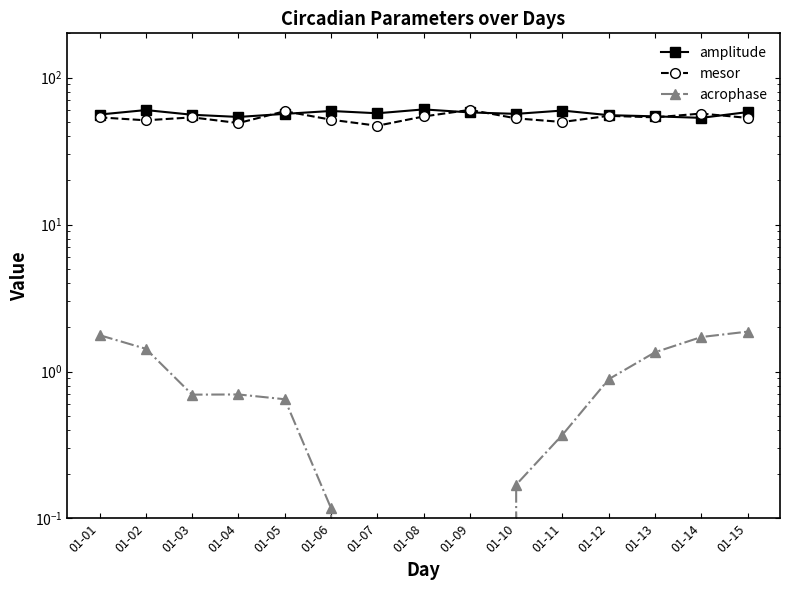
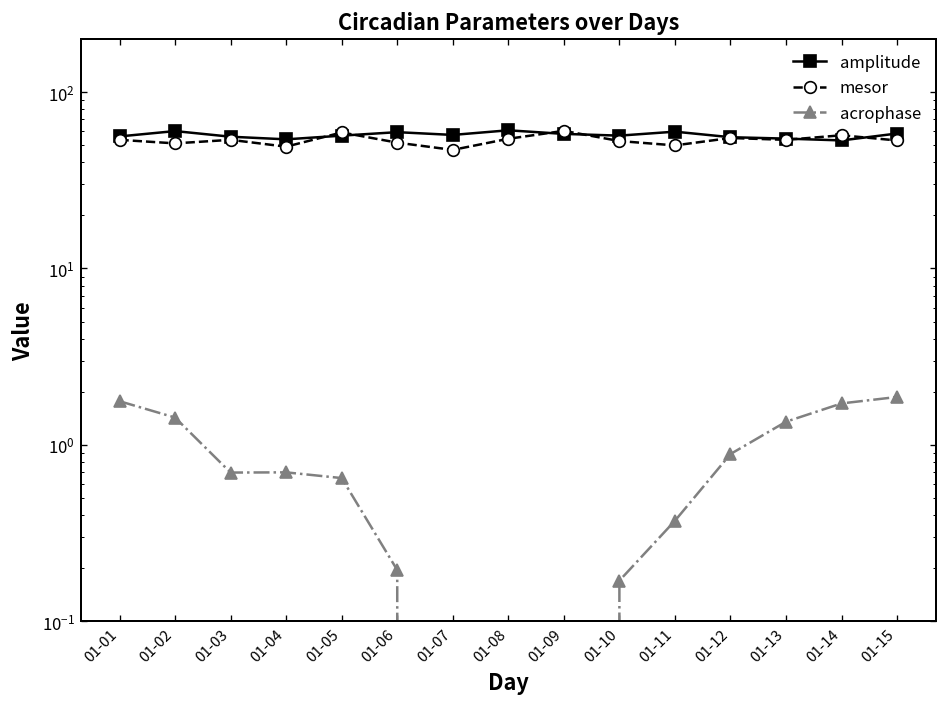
acrophase, 01-06: 0.12 -> 0.19
